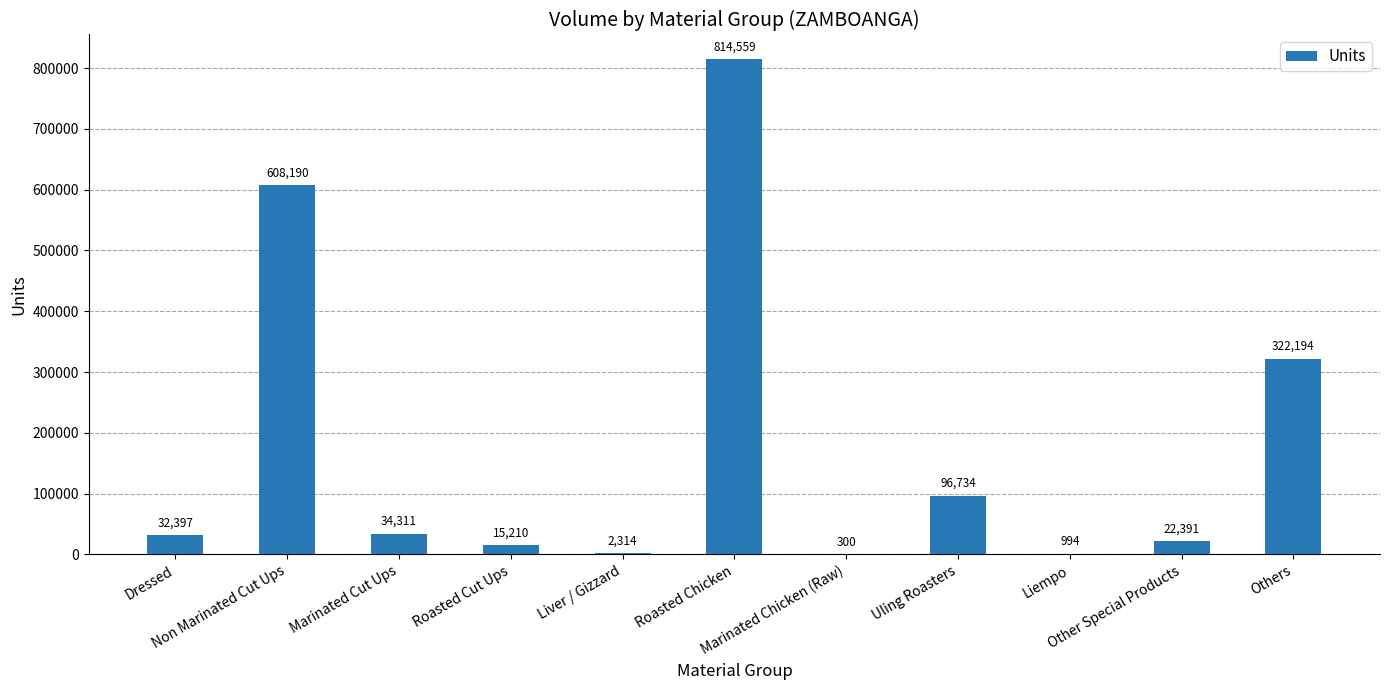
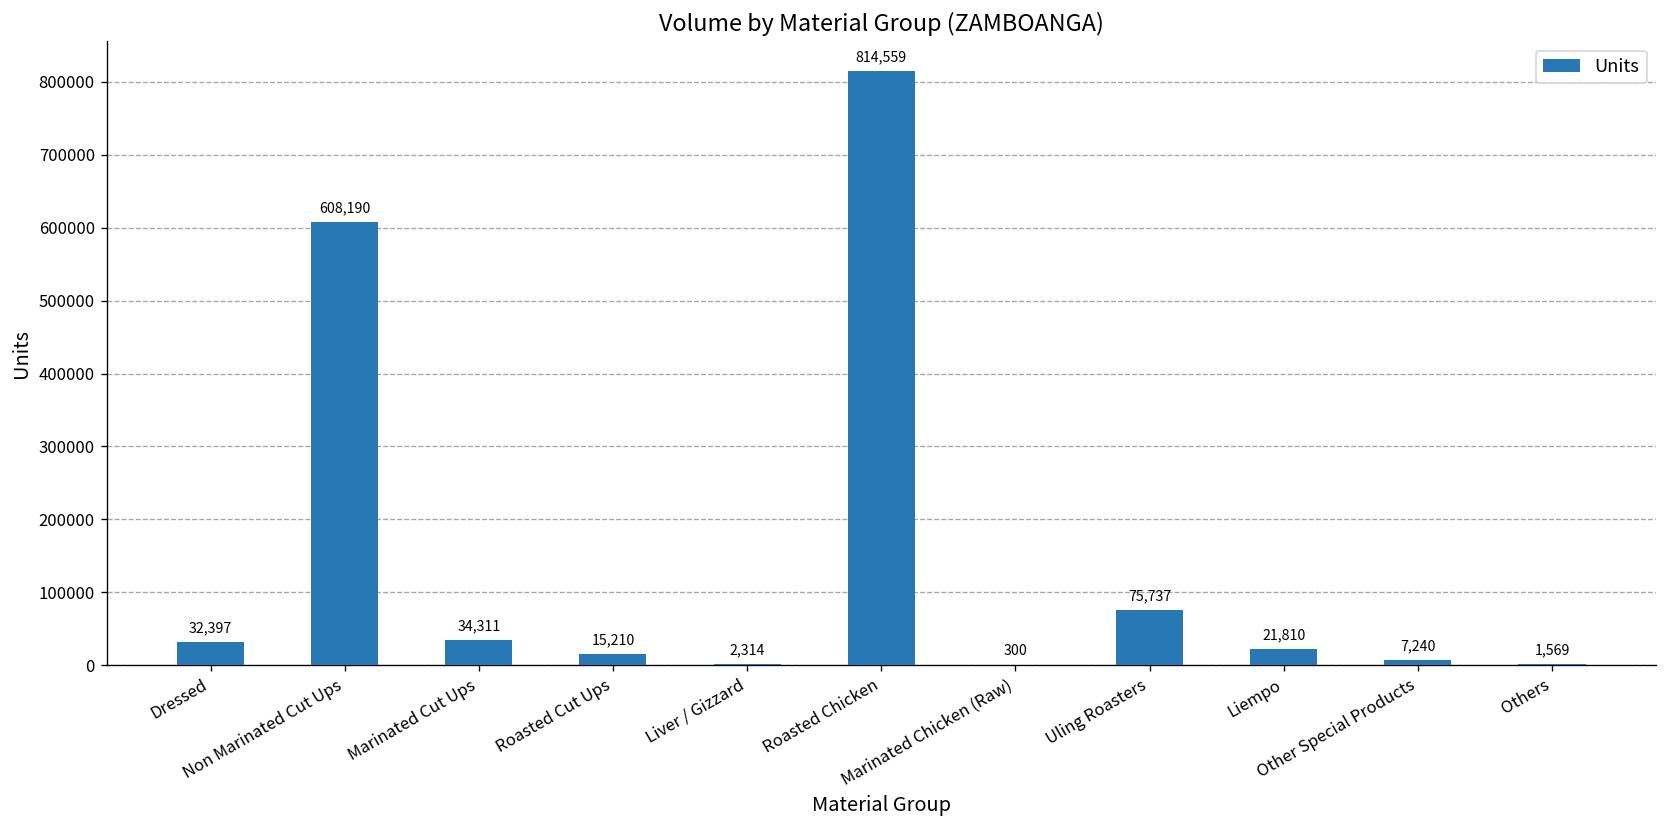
Uling Roasters: 96,734 -> 75,737
Liempo: 994 -> 21,810
Other Special Products: 22,391 -> 7,240
Others: 322,194 -> 1,569
